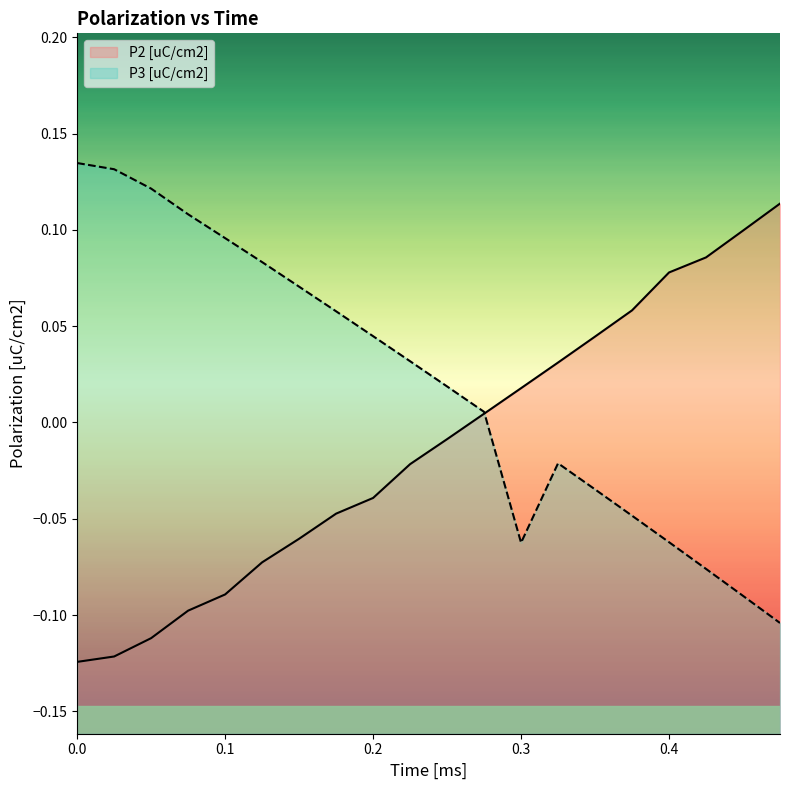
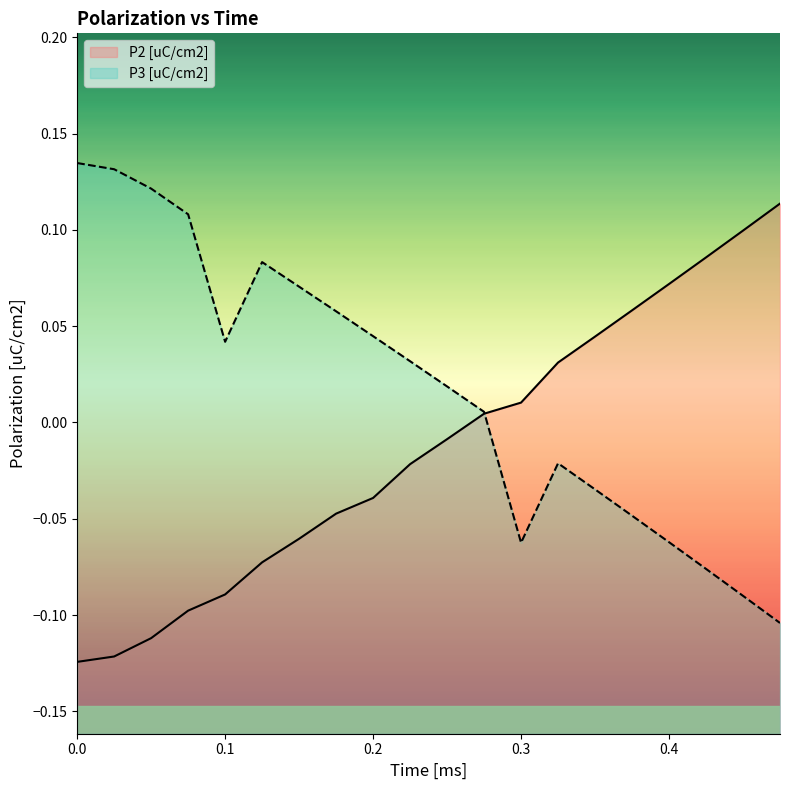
P3 [uC/cm2], 0.1: 0.096 -> 0.042
P2 [uC/cm2], 0.3: 0.018 -> 0.010
P2 [uC/cm2], 0.4: 0.078 -> 0.072
